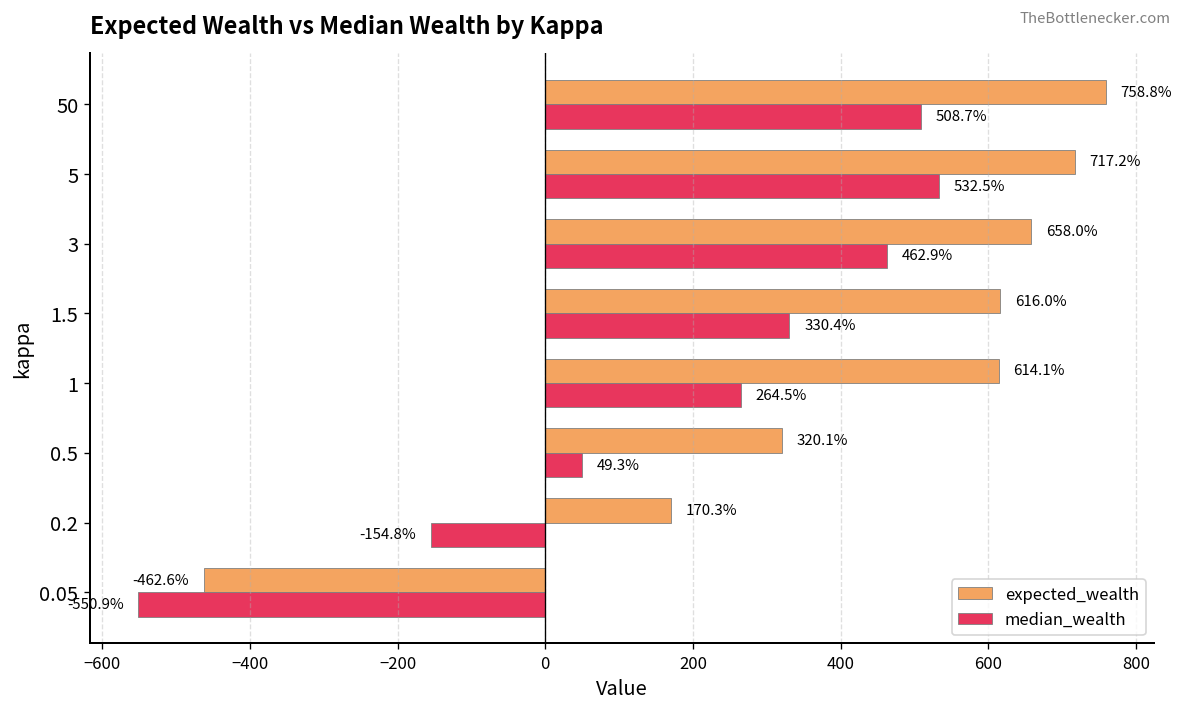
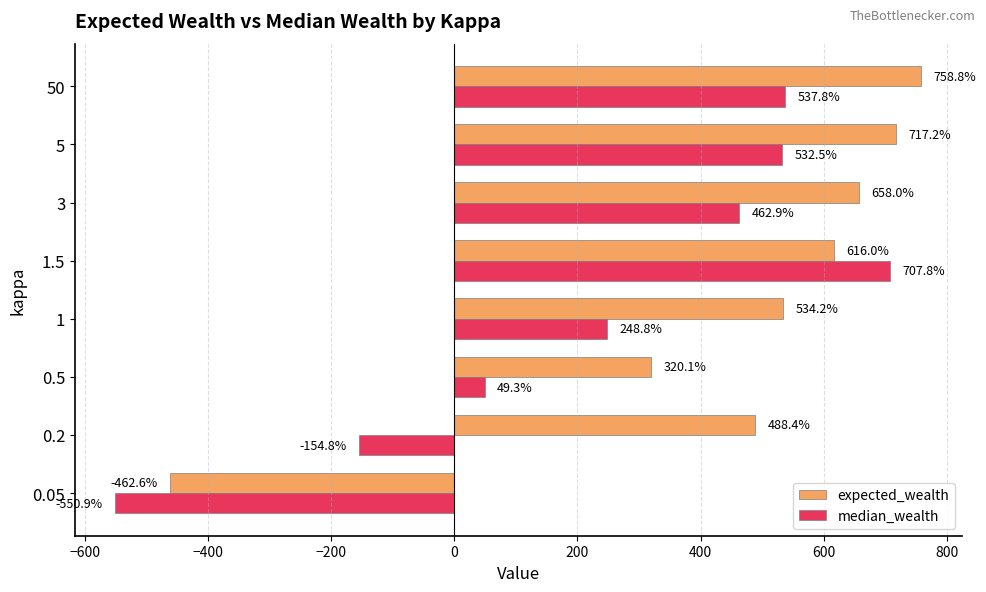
median_wealth, 50: 508.7% -> 537.8%
median_wealth, 1.5: 330.4% -> 707.8%
expected_wealth, 1: 614.1% -> 534.2%
median_wealth, 1: 264.5% -> 248.8%
expected_wealth, 0.2: 170.3% -> 488.4%
